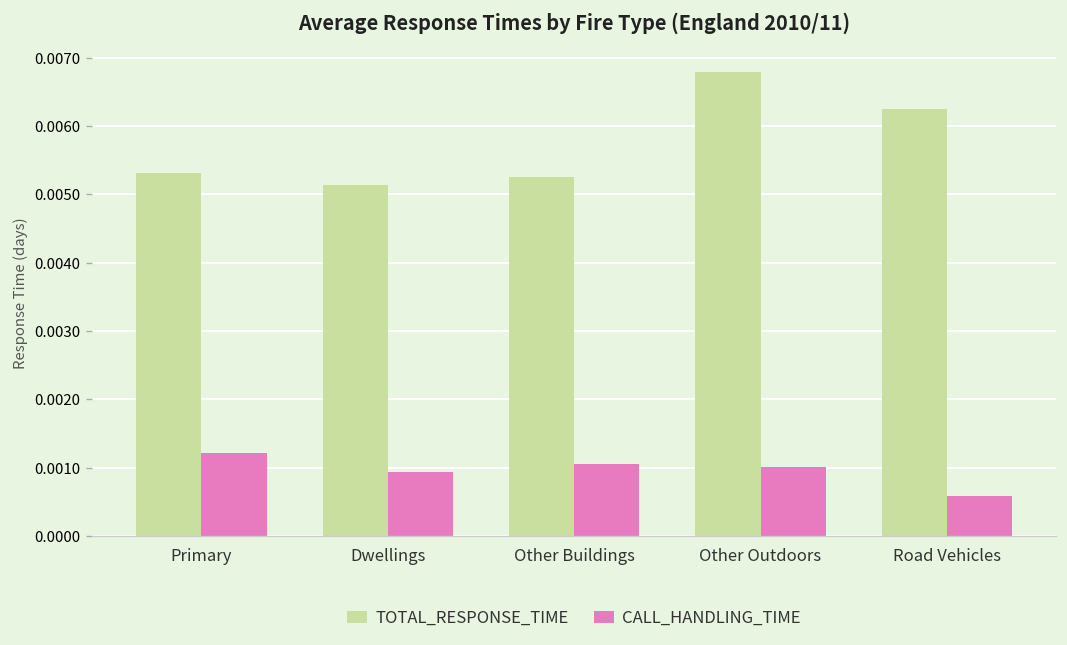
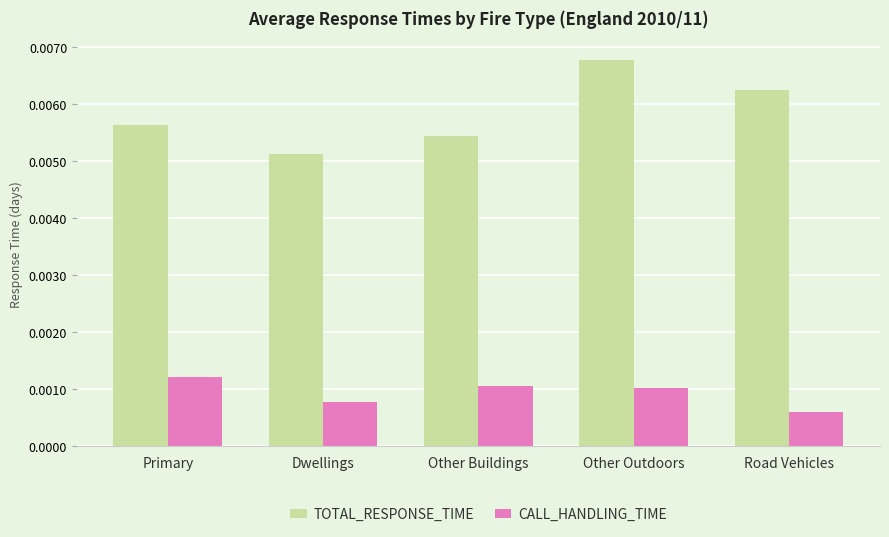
TOTAL_RESPONSE_TIME, Primary: 0.0053 -> 0.0056
CALL_HANDLING_TIME, Dwellings: 0.0009 -> 0.0008
TOTAL_RESPONSE_TIME, Other Buildings: 0.0053 -> 0.0054
